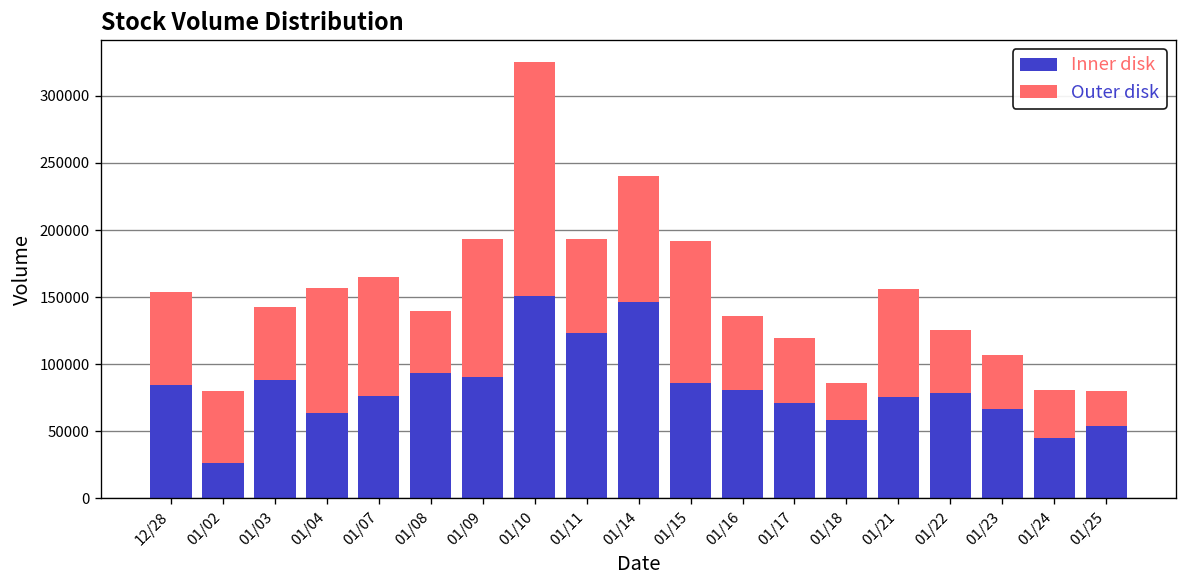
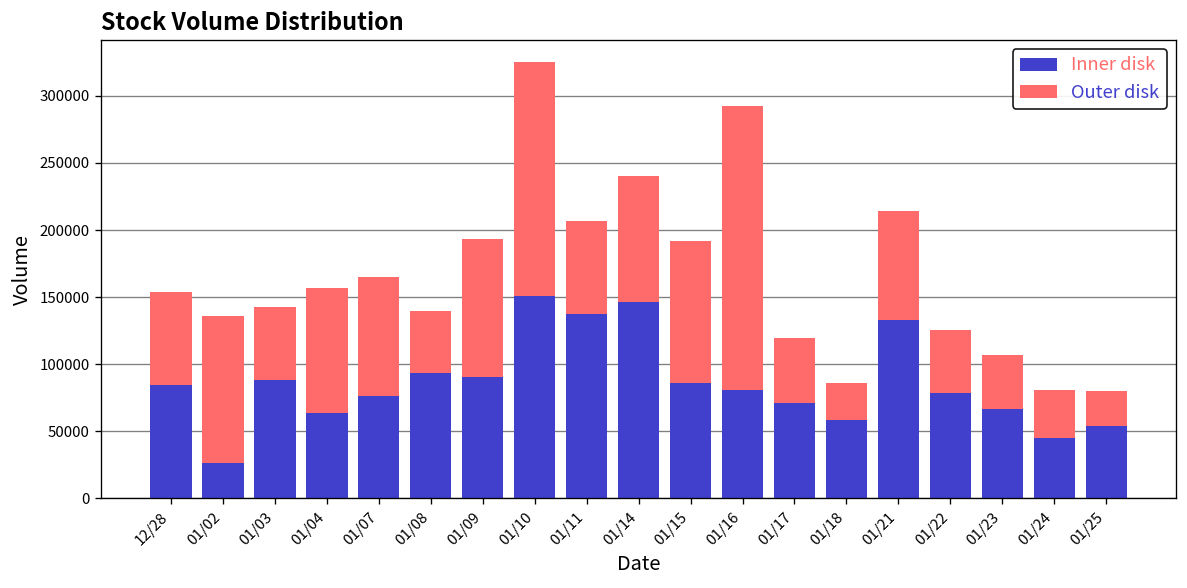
Outer disk, 01/02: 54000 -> 110000
Inner disk, 01/11: 123000 -> 137000
Outer disk, 01/16: 55000 -> 212000
Inner disk, 01/21: 75000 -> 133000
